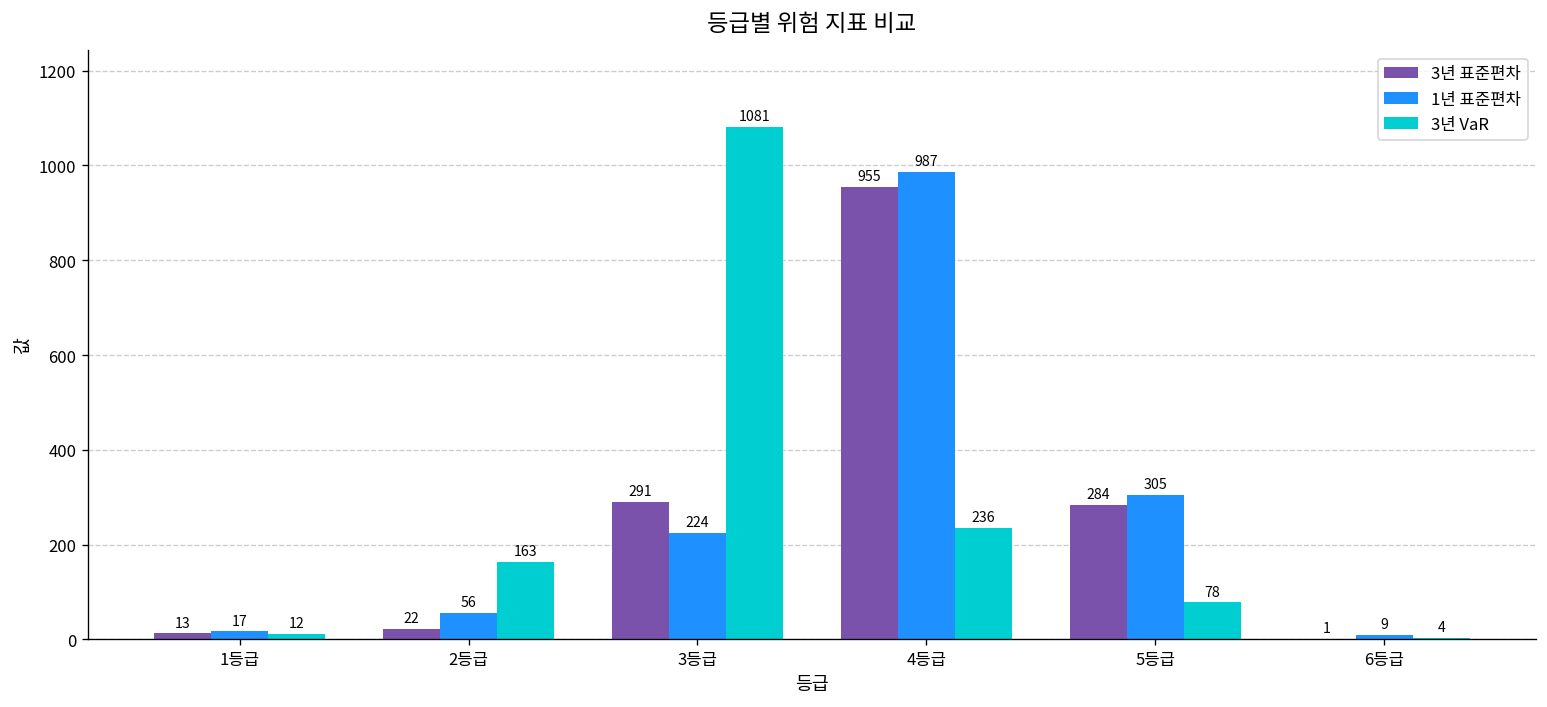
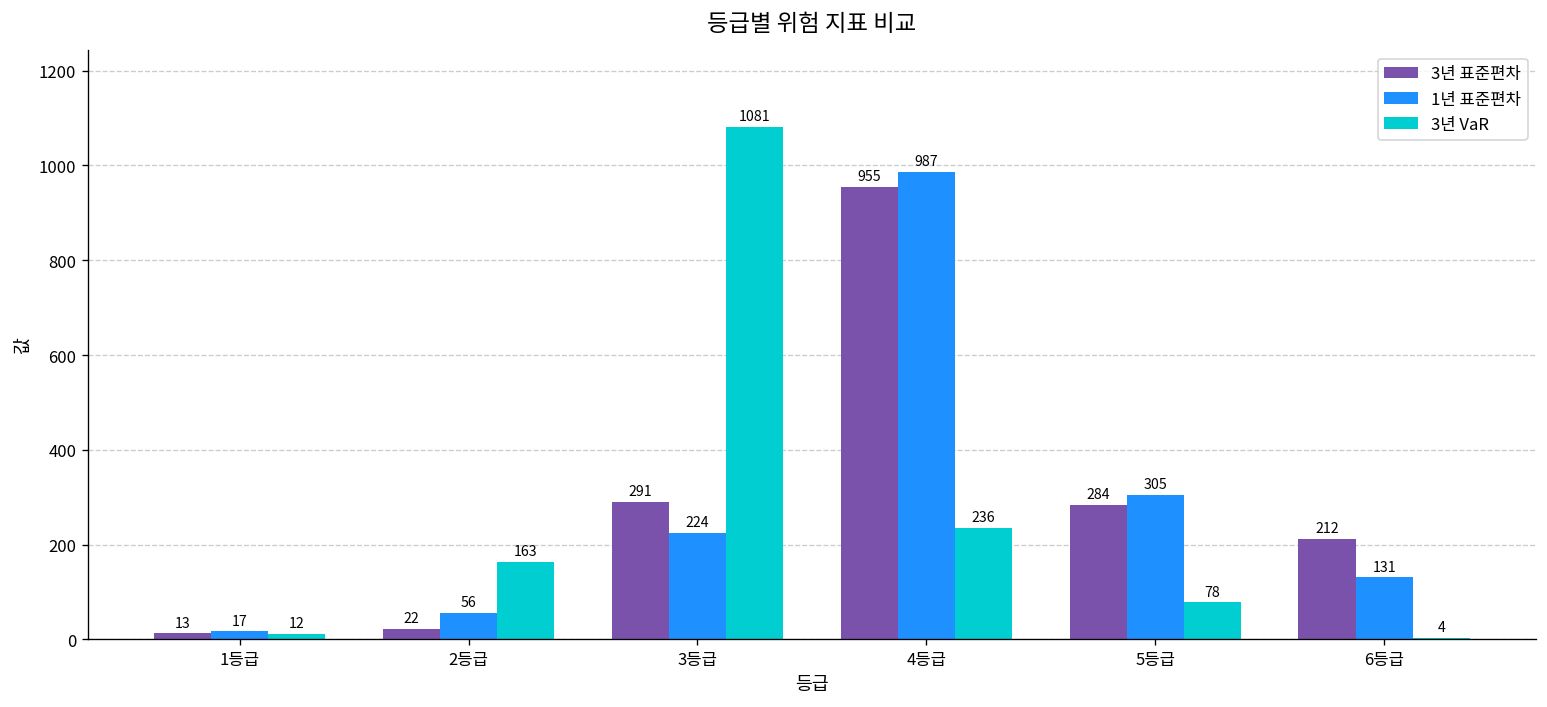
3년 표준편차, 6등급: 1 -> 212
1년 표준편차, 6등급: 9 -> 131
